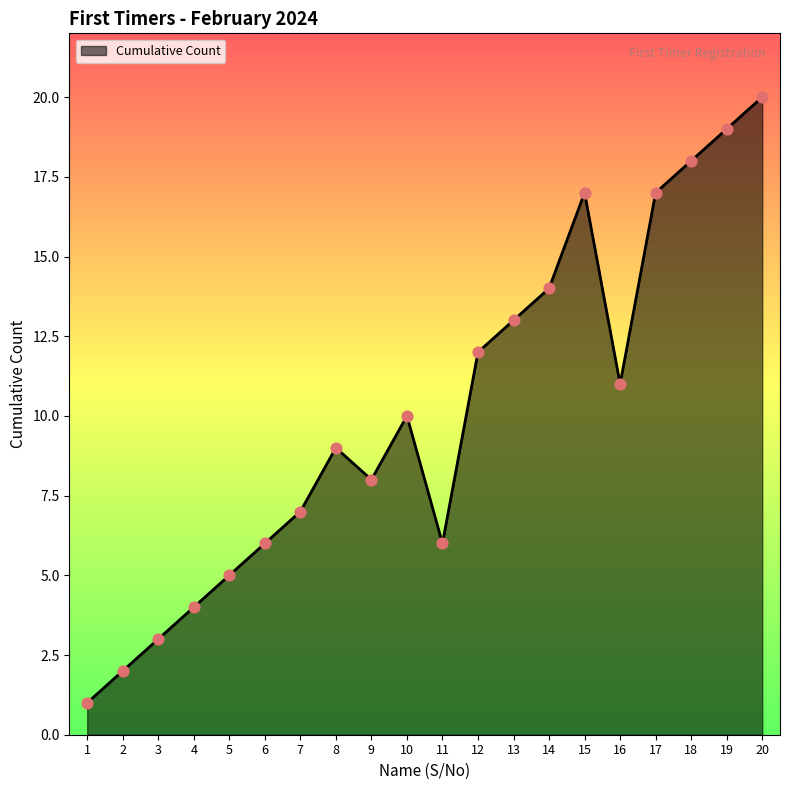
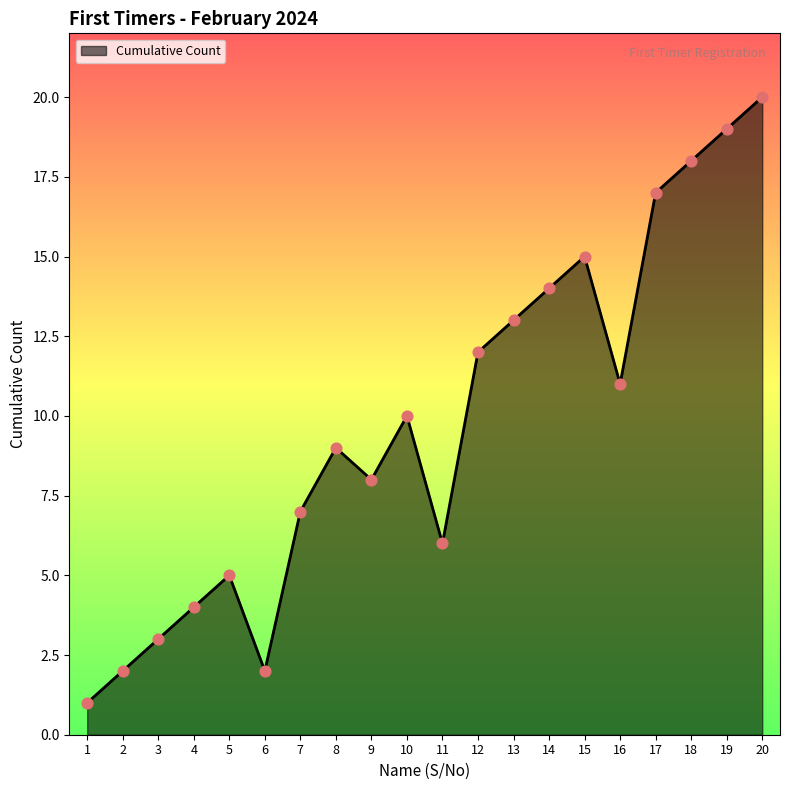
6: 6 -> 2
15: 17 -> 15
